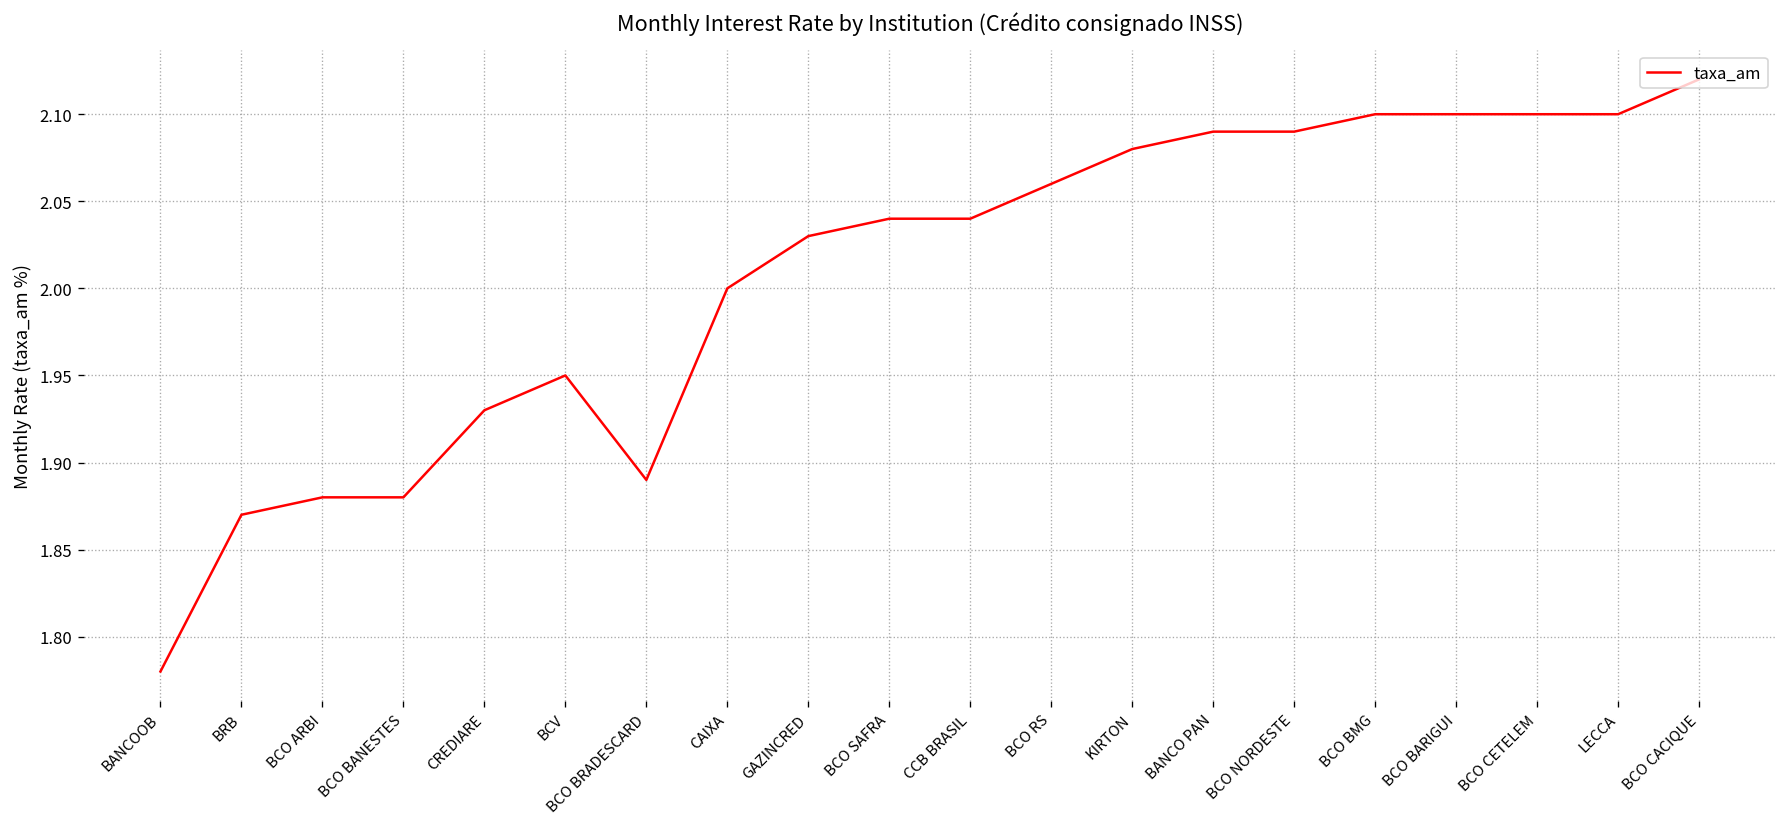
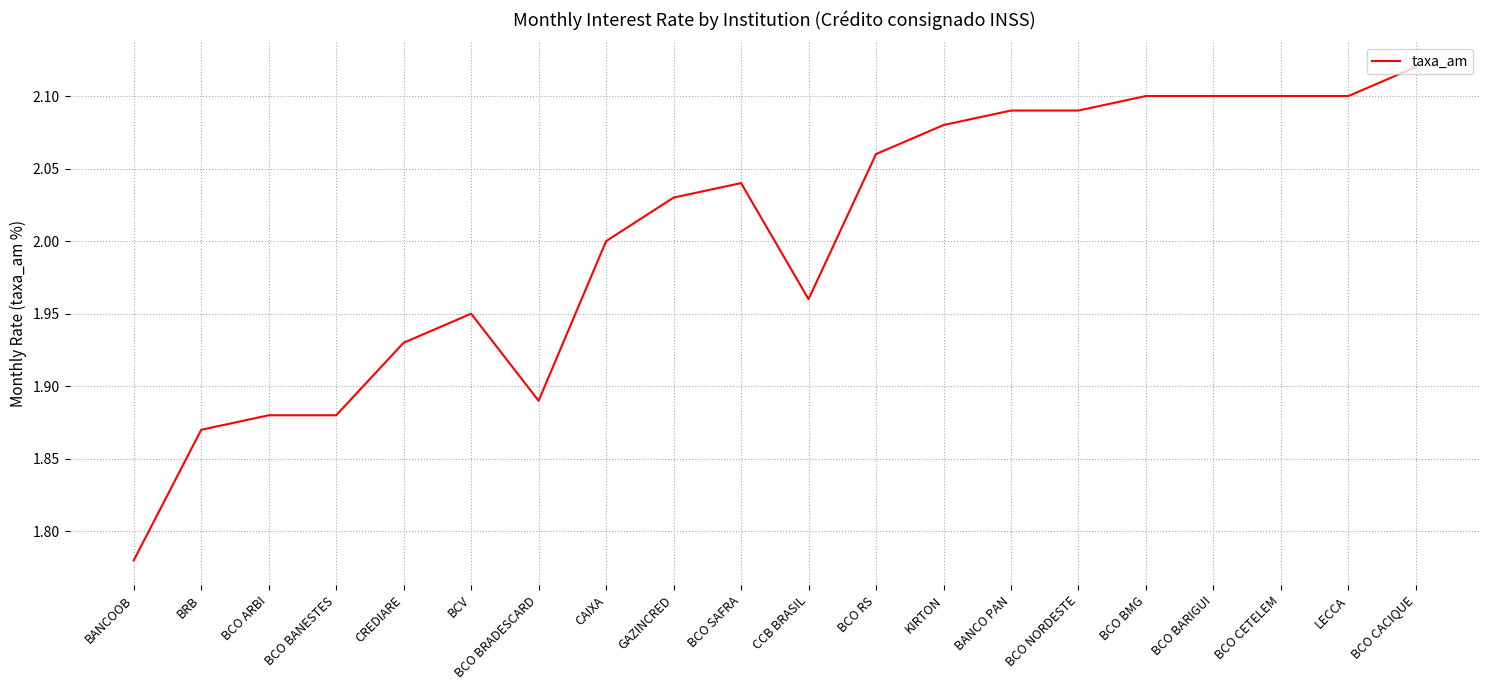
CCB BRASIL: 2.04 -> 1.96
